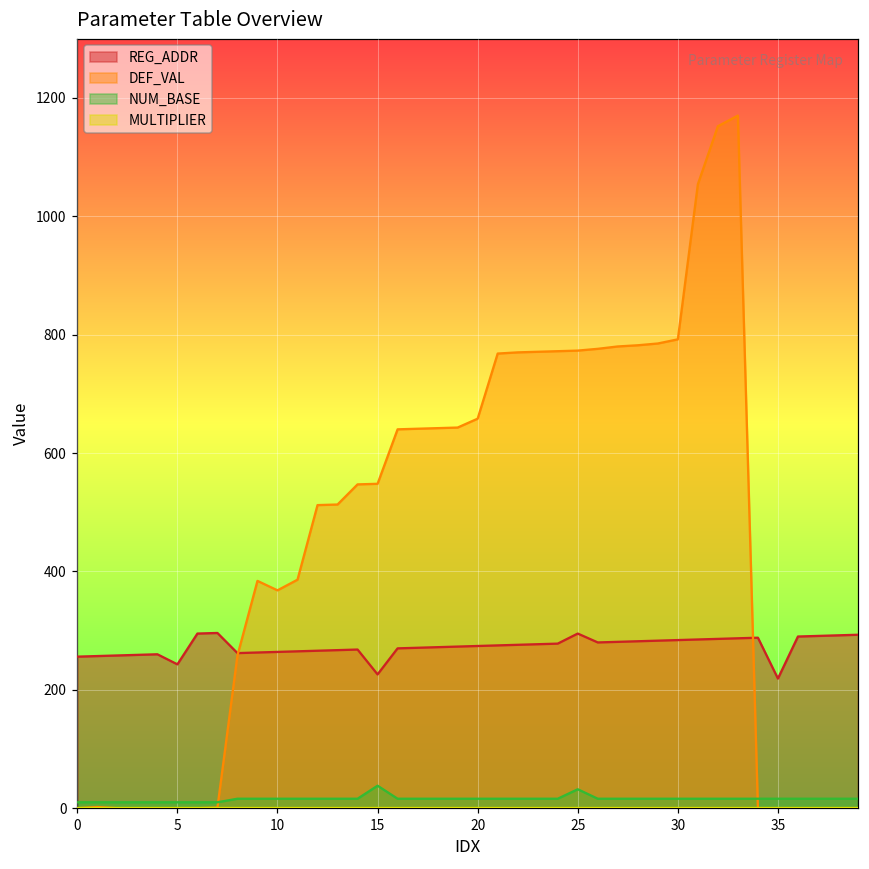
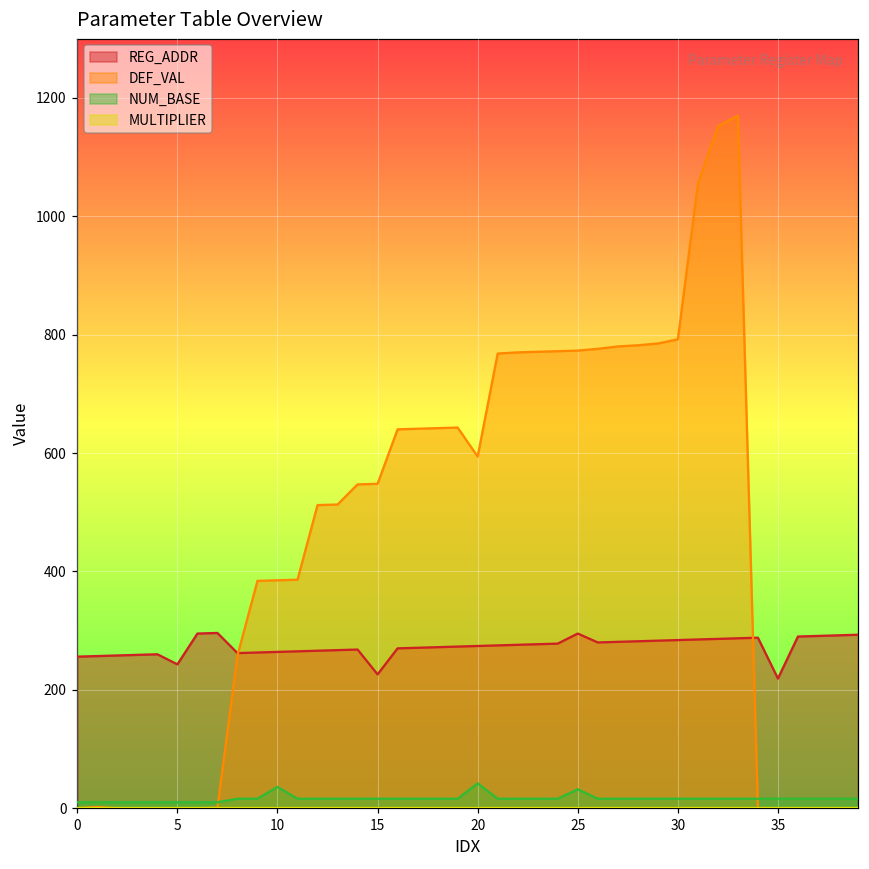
DEF_VAL, 10: 370 -> 390
NUM_BASE, 10: 20 -> 40
NUM_BASE, 15: 40 -> 20
DEF_VAL, 20: 660 -> 590
NUM_BASE, 20: 20 -> 40
